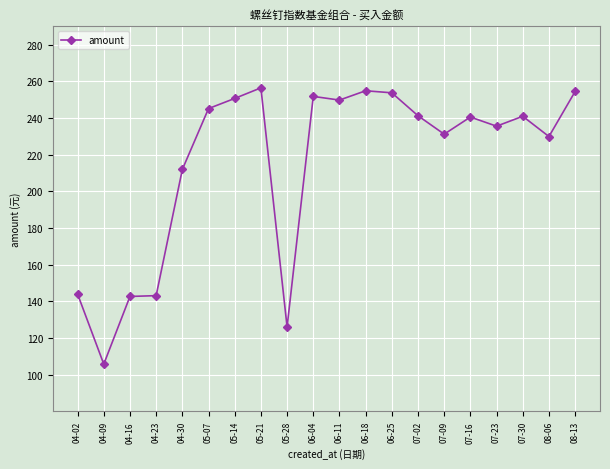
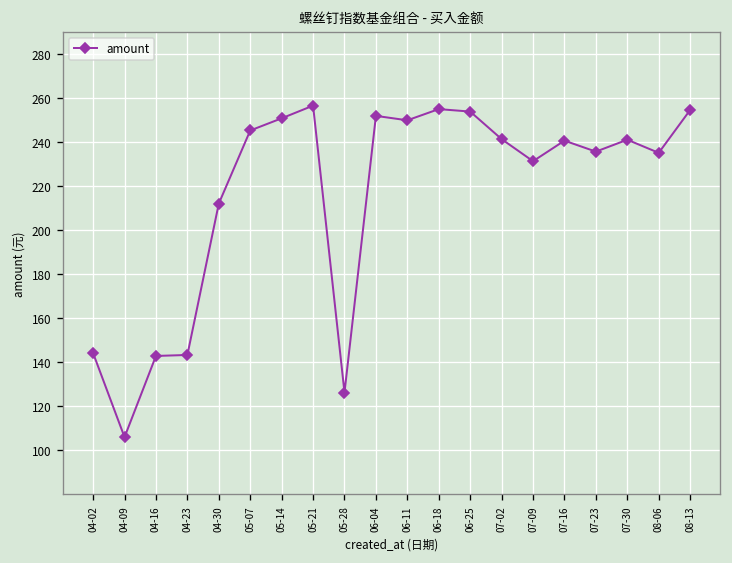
08-06: 230 -> 235
